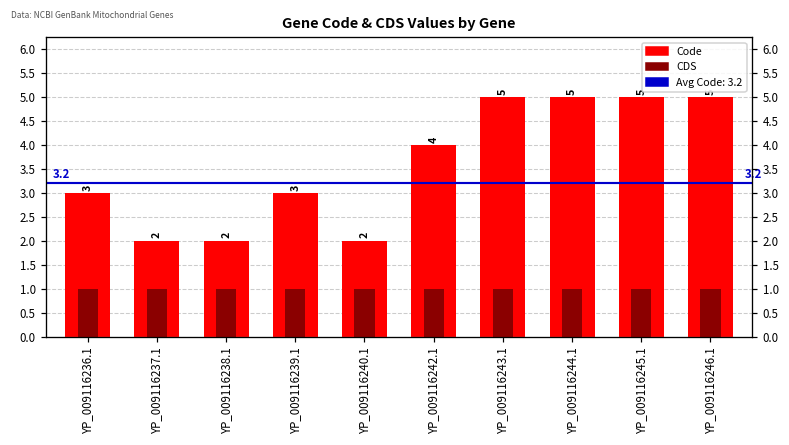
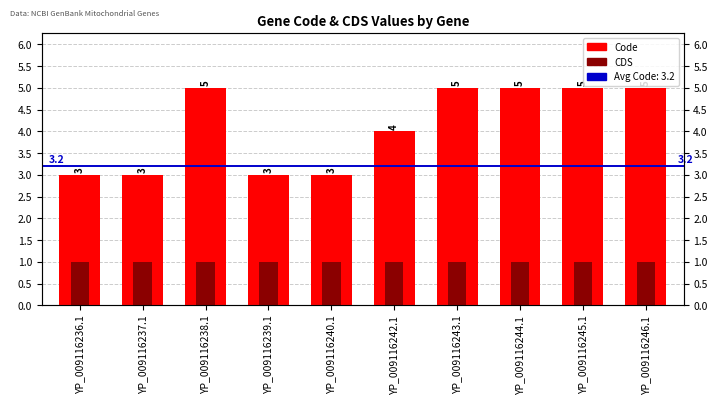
Code, YP_009116237.1: 2 -> 3
Code, YP_009116238.1: 2 -> 5
Code, YP_009116240.1: 2 -> 3
